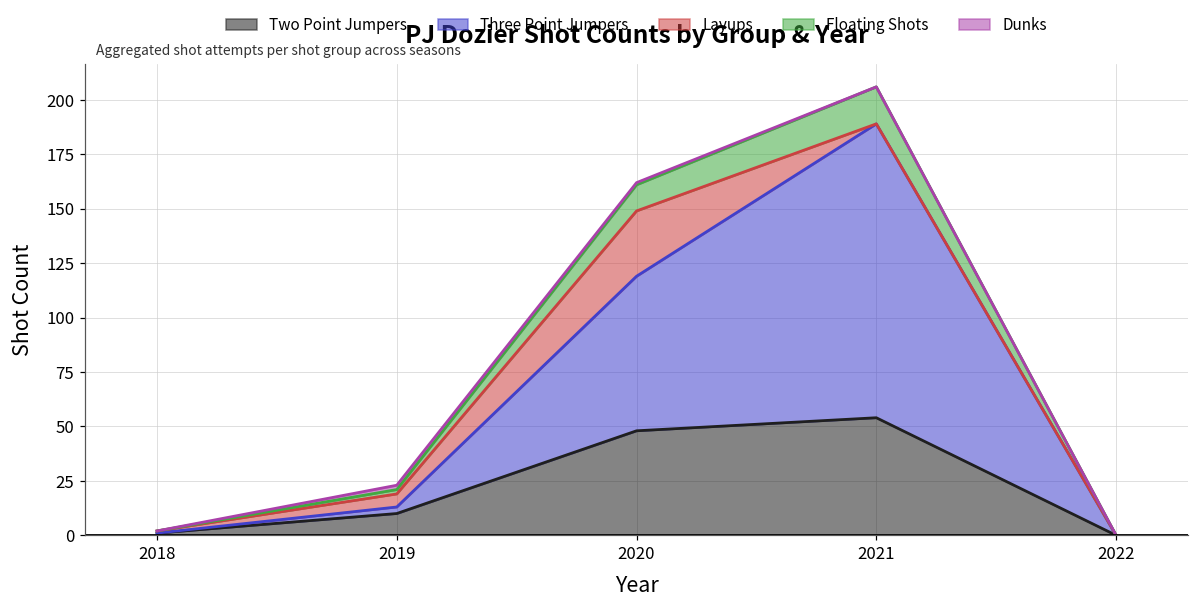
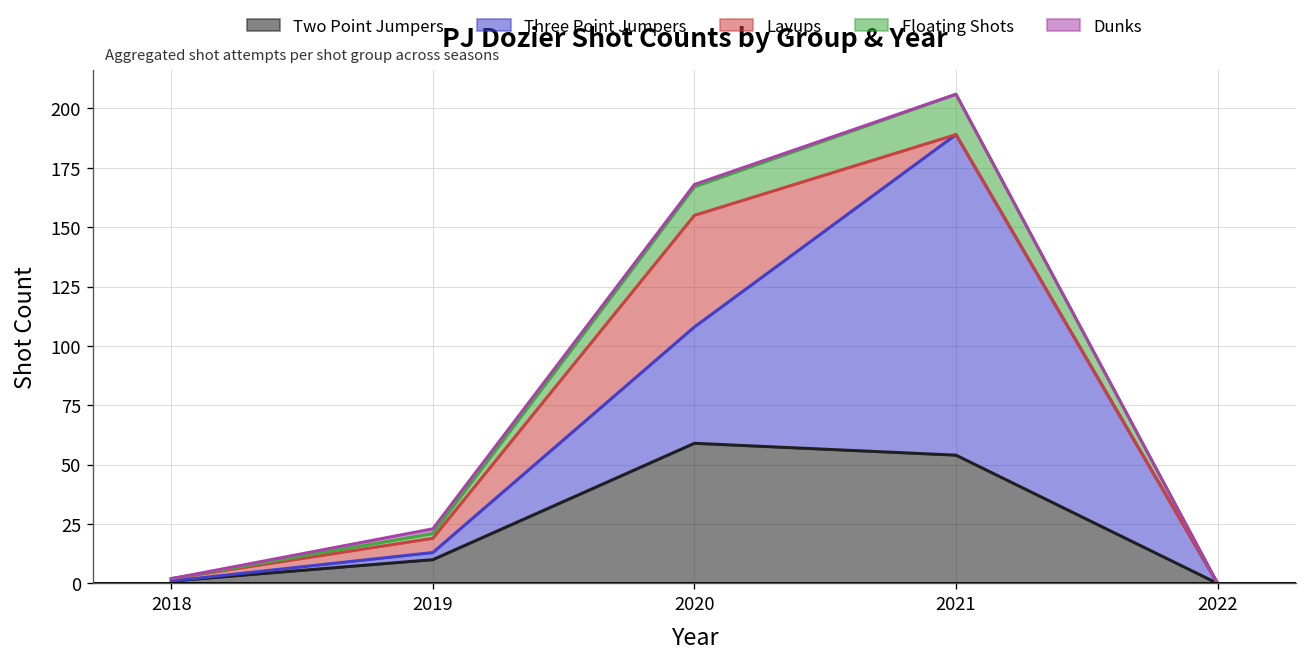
Two Point Jumpers, 2020: 48 -> 59
Three Point Jumpers, 2020: 71 -> 49
Layups, 2020: 30 -> 47
